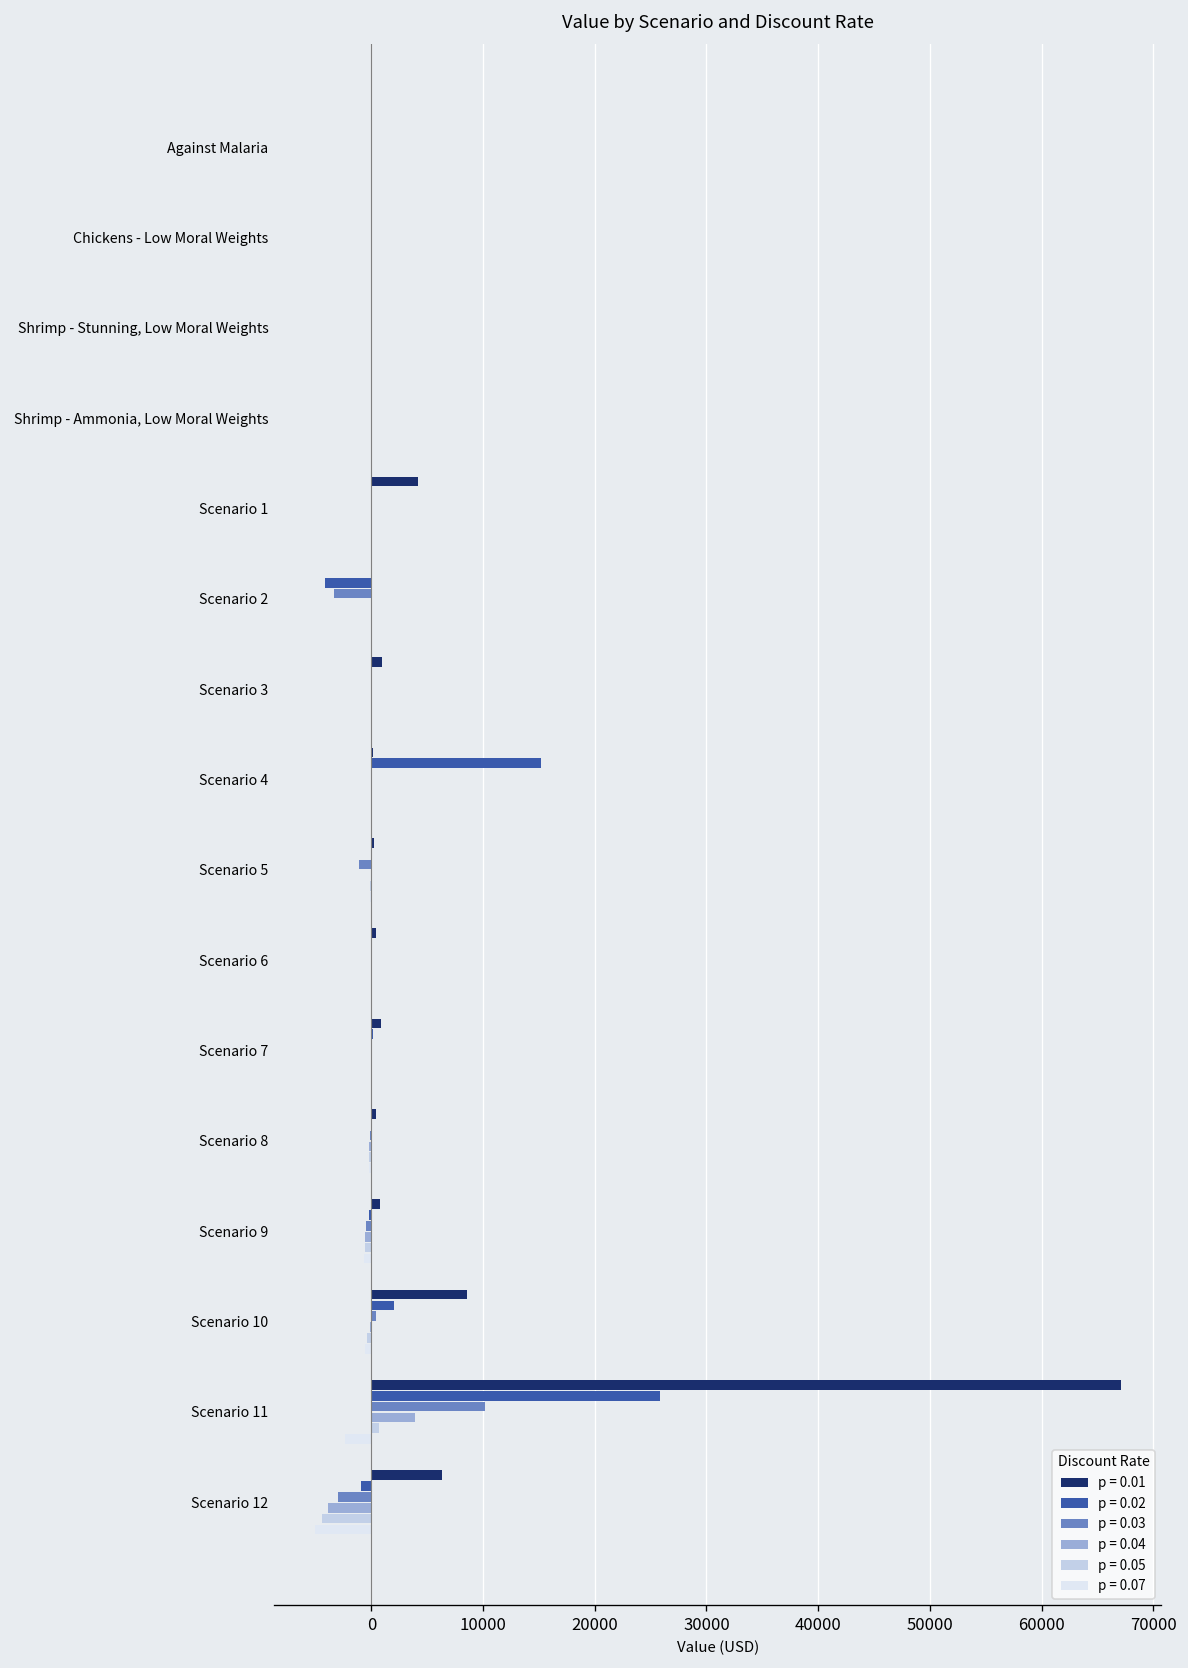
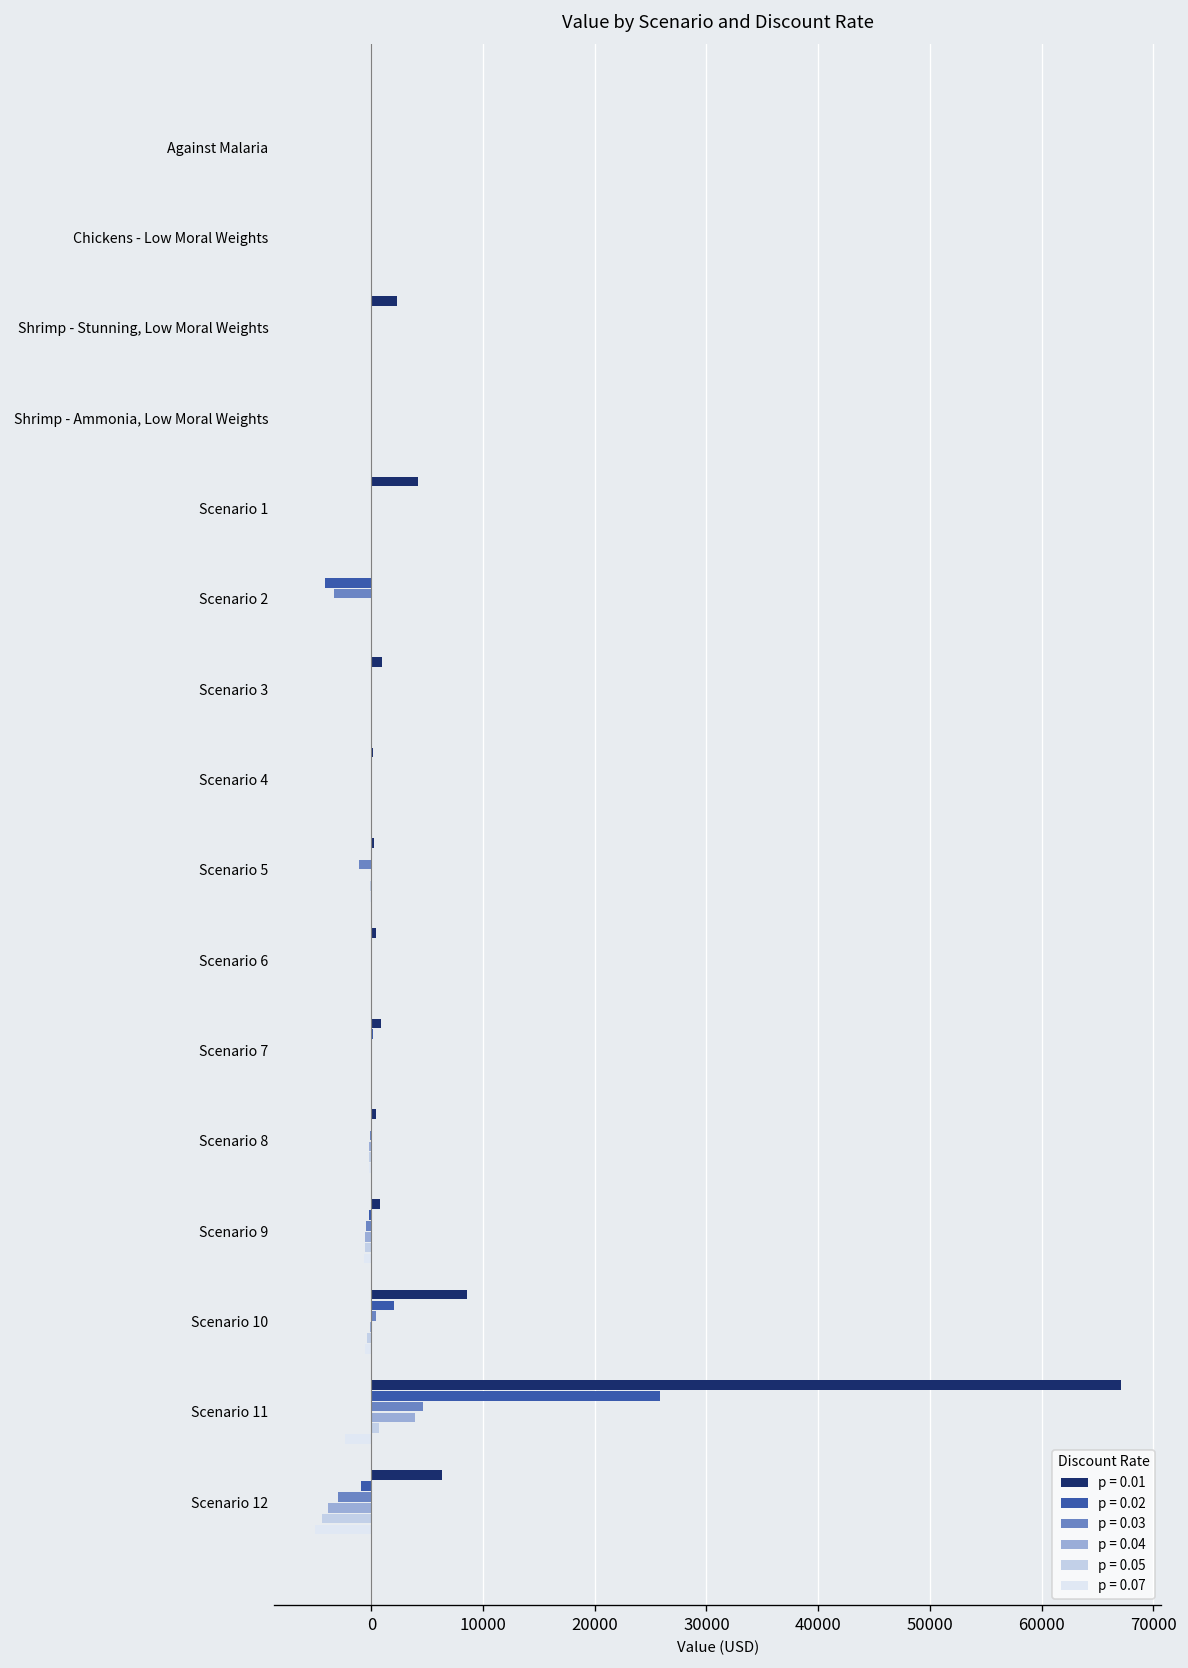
p = 0.01, Shrimp - Stunning, Low Moral Weights: 0 -> 2000
p = 0.02, Scenario 4: 15000 -> 0
p = 0.03, Scenario 11: 10000 -> 5000
